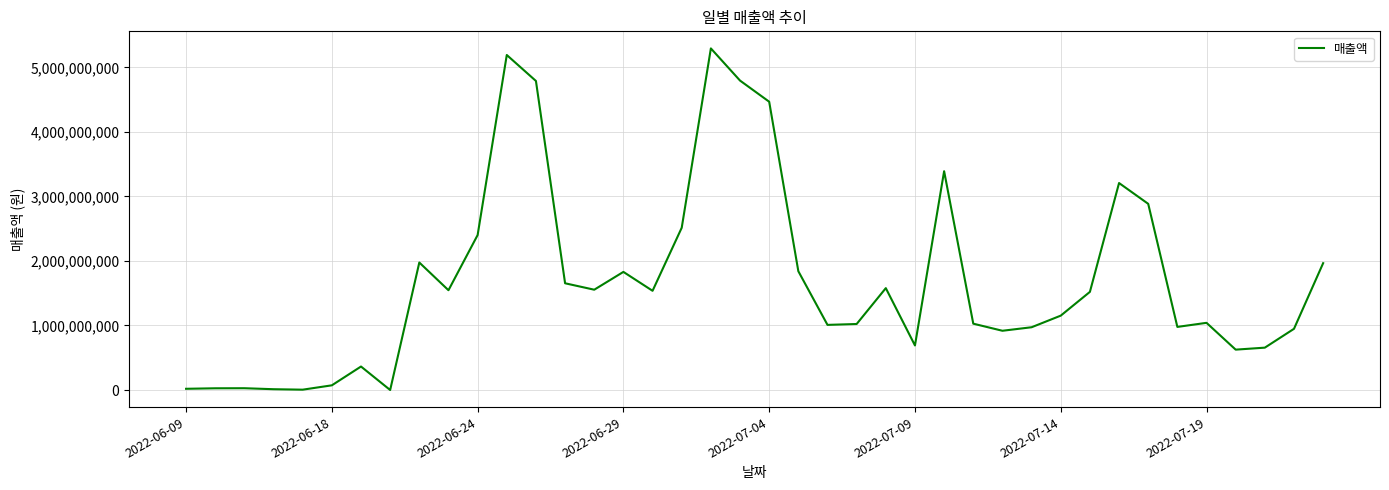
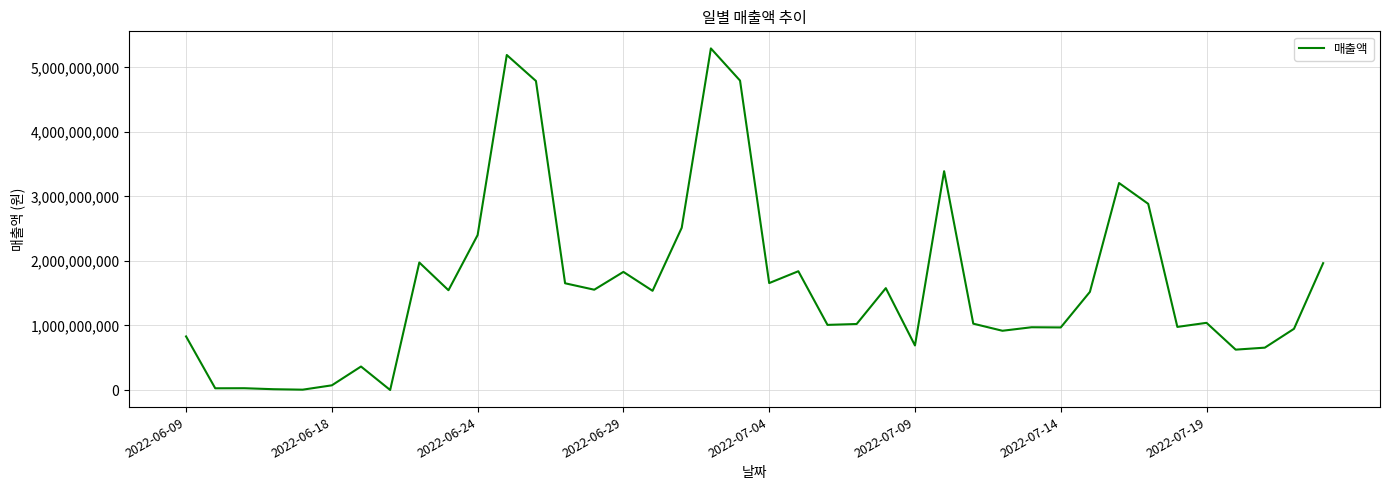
2022-06-09: 0 -> 800,000,000
2022-07-04: 4,500,000,000 -> 1,700,000,000
2022-07-14: 1,200,000,000 -> 1,000,000,000
